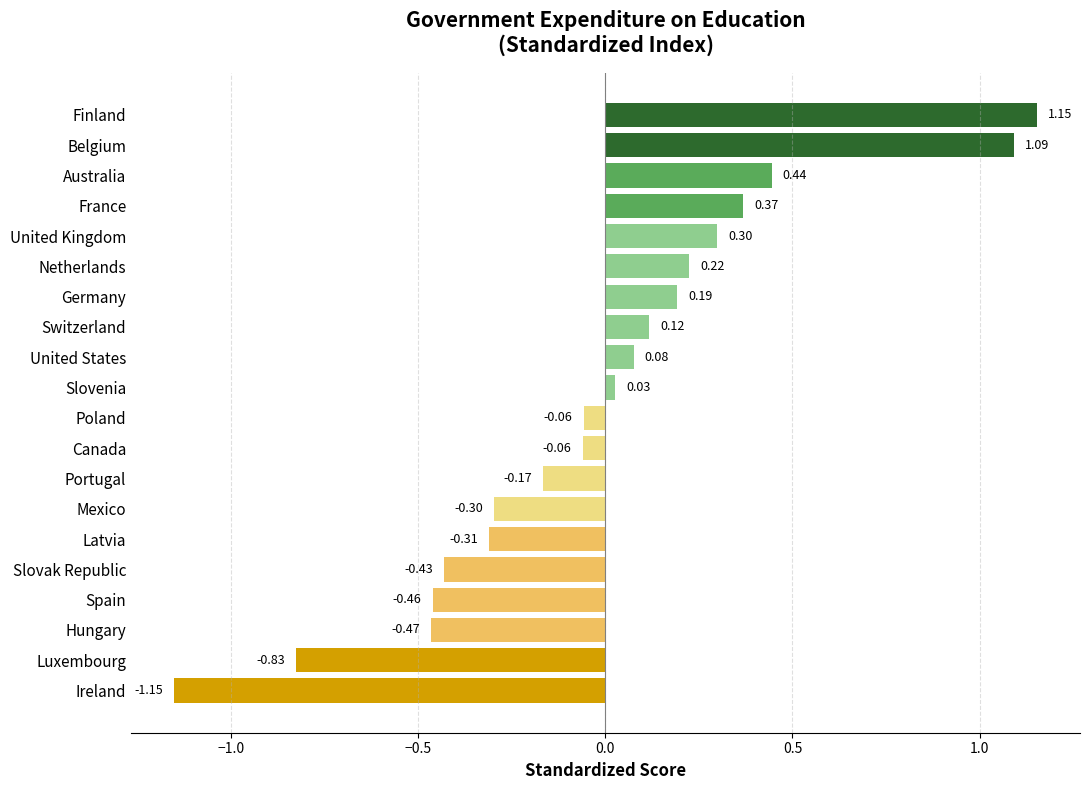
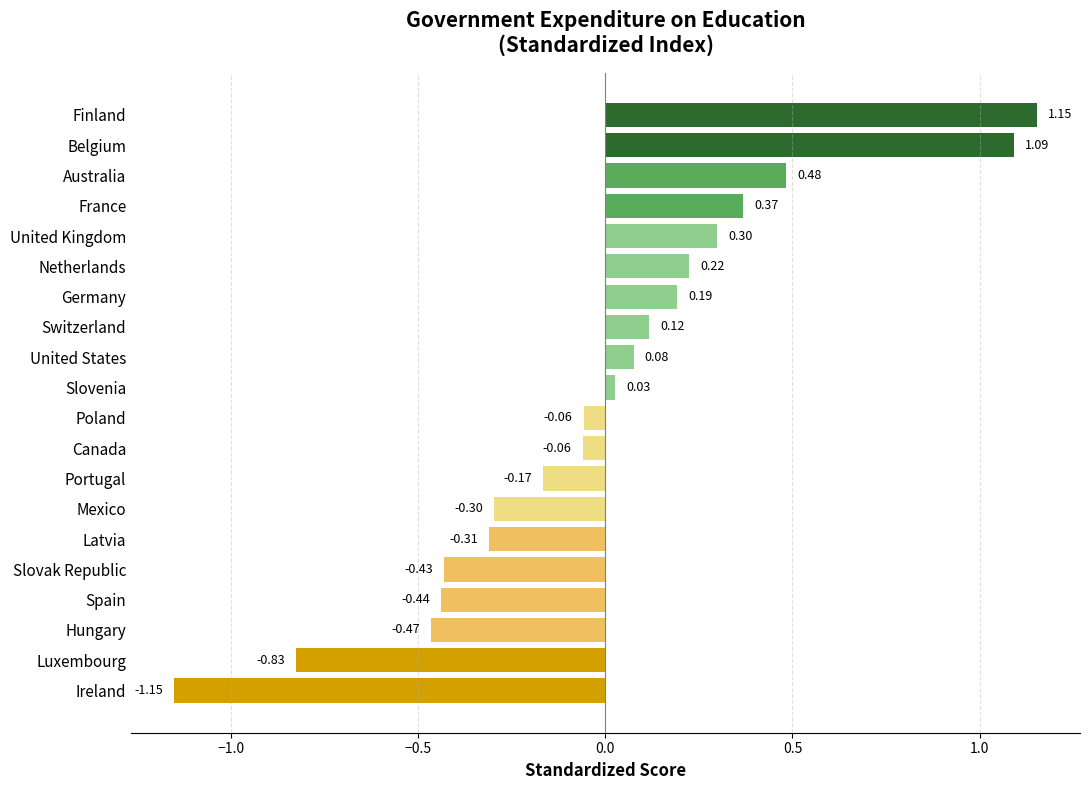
Australia: 0.44 -> 0.48
Spain: -0.46 -> -0.44
